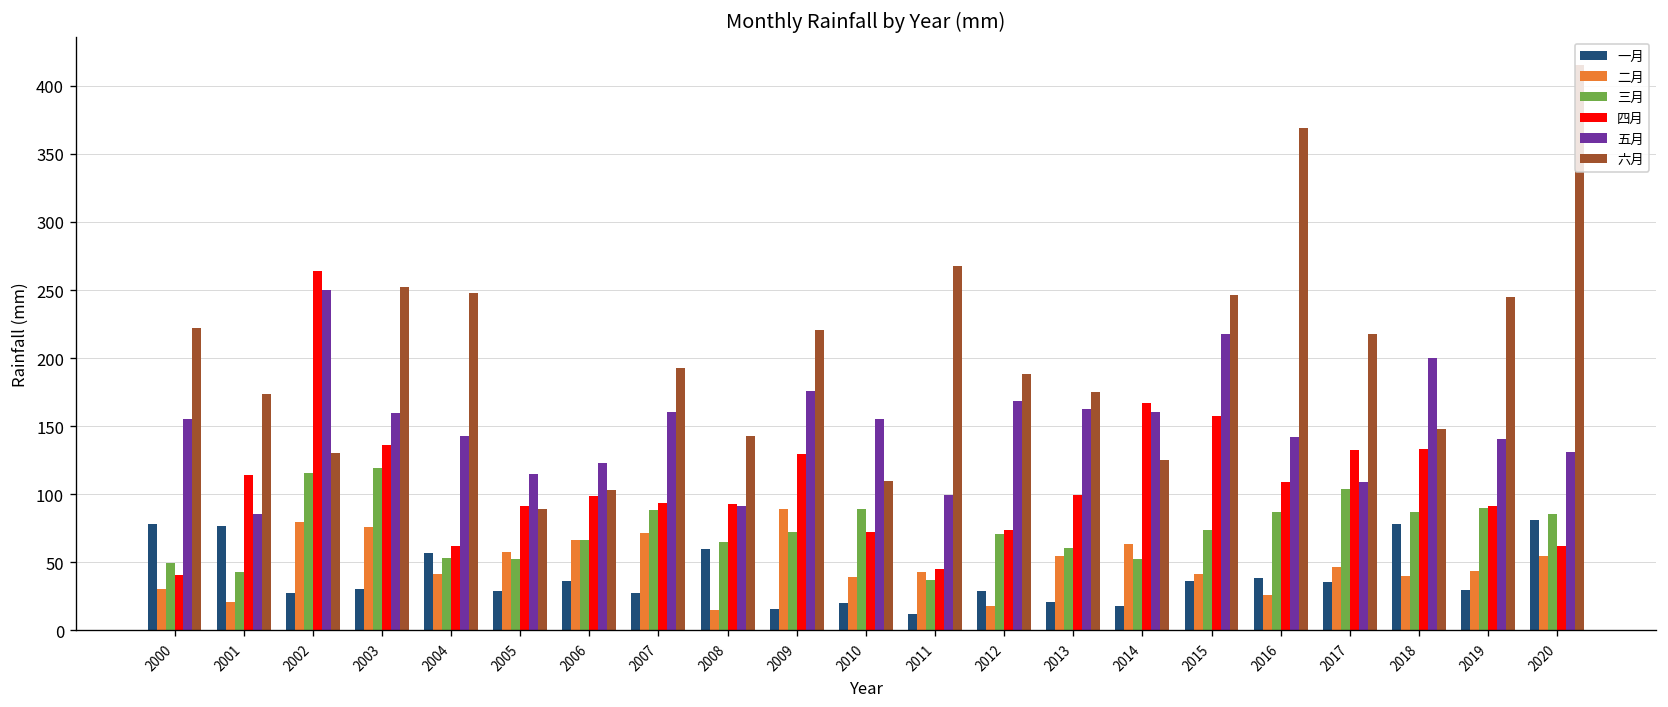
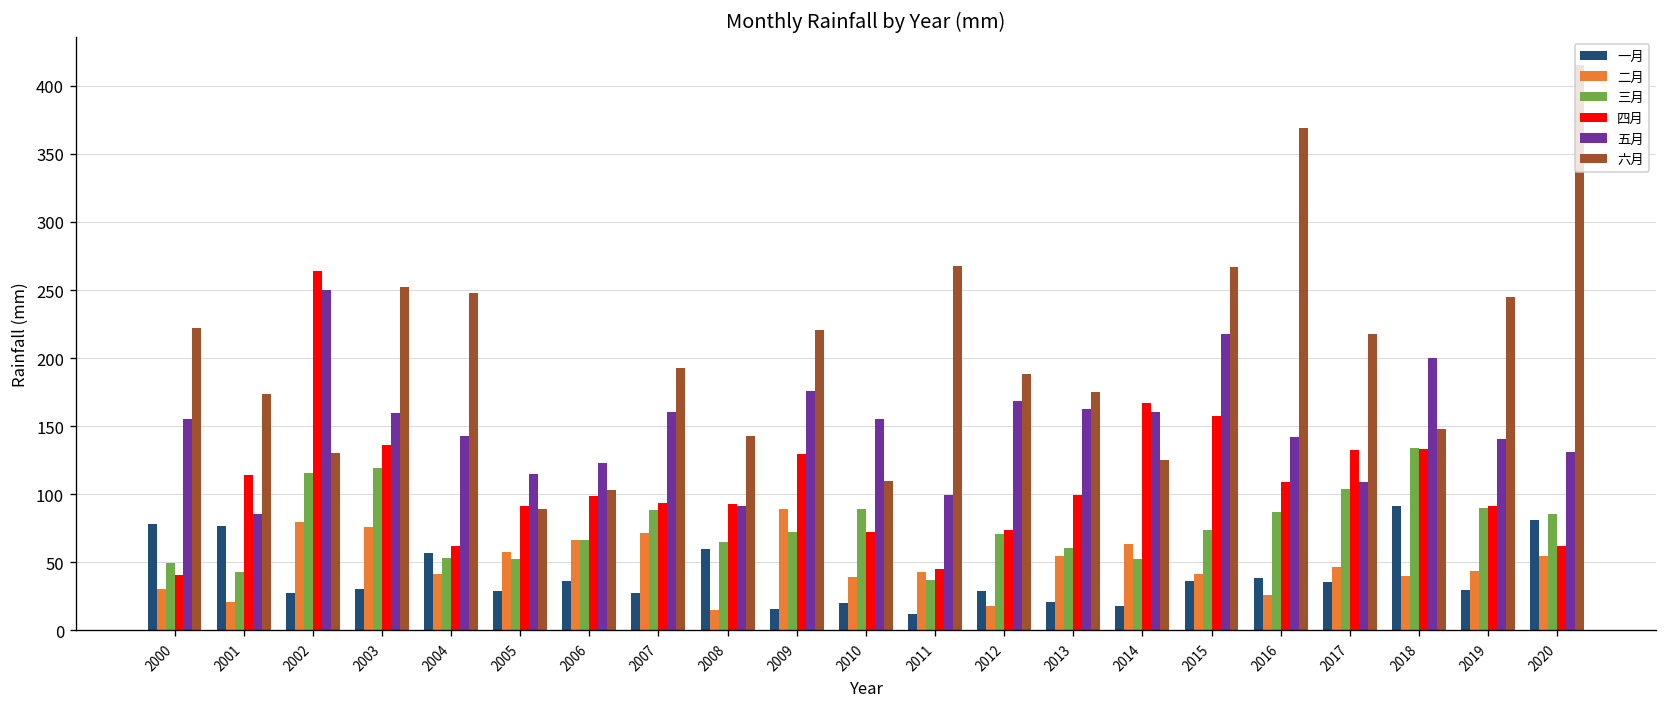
六月, 2015: 246 -> 267
一月, 2018: 78 -> 91
三月, 2018: 87 -> 134
